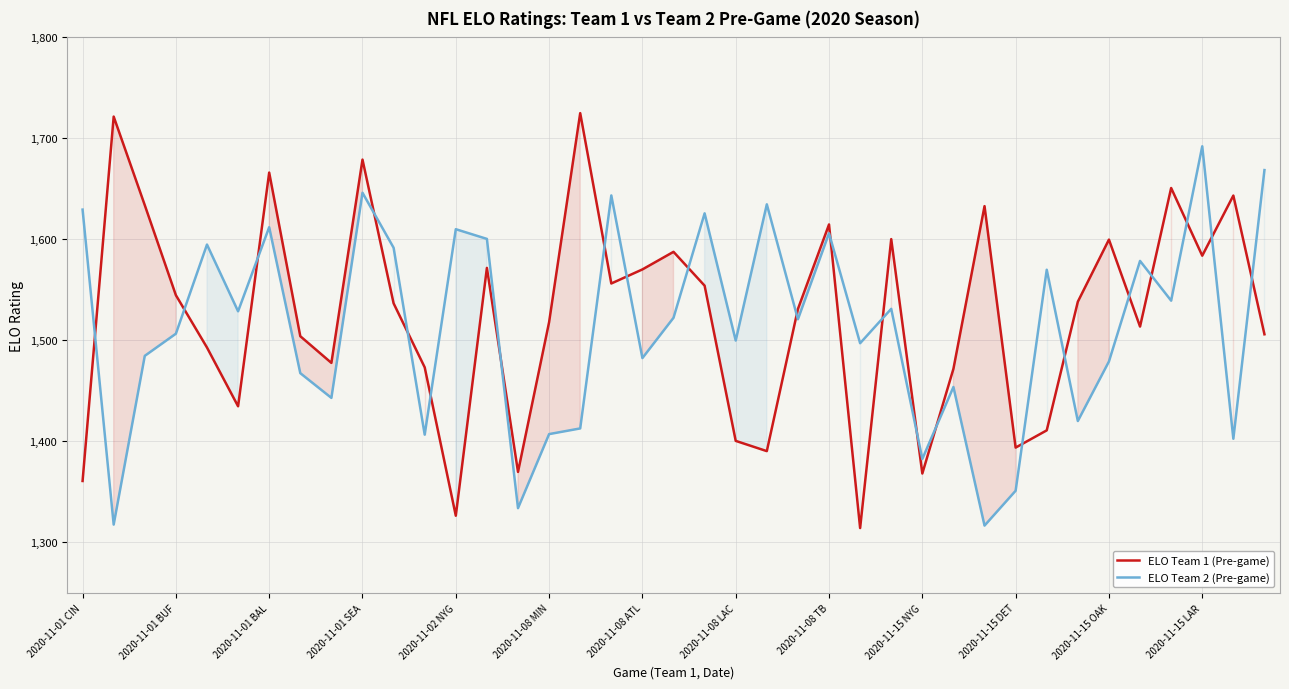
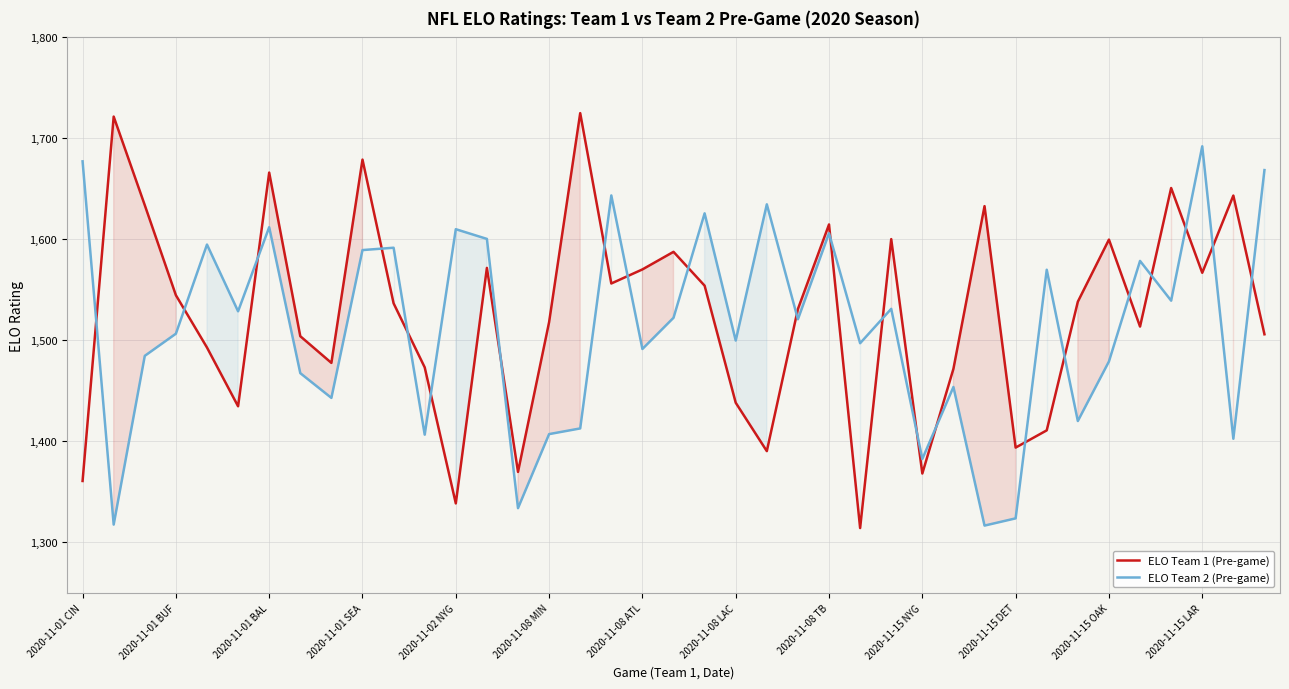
ELO Team 2 (Pre-game), 2020-11-01 CIN: 1,629 -> 1,677
ELO Team 2 (Pre-game), 2020-11-01 SEA: 1,646 -> 1,589
ELO Team 1 (Pre-game), 2020-11-02 NYG: 1,326 -> 1,339
ELO Team 2 (Pre-game), 2020-11-08 ATL: 1,482 -> 1,491
ELO Team 1 (Pre-game), 2020-11-08 LAC: 1,400 -> 1,438
ELO Team 2 (Pre-game), 2020-11-15 DET: 1,351 -> 1,324
ELO Team 1 (Pre-game), 2020-11-15 LAR: 1,584 -> 1,567
